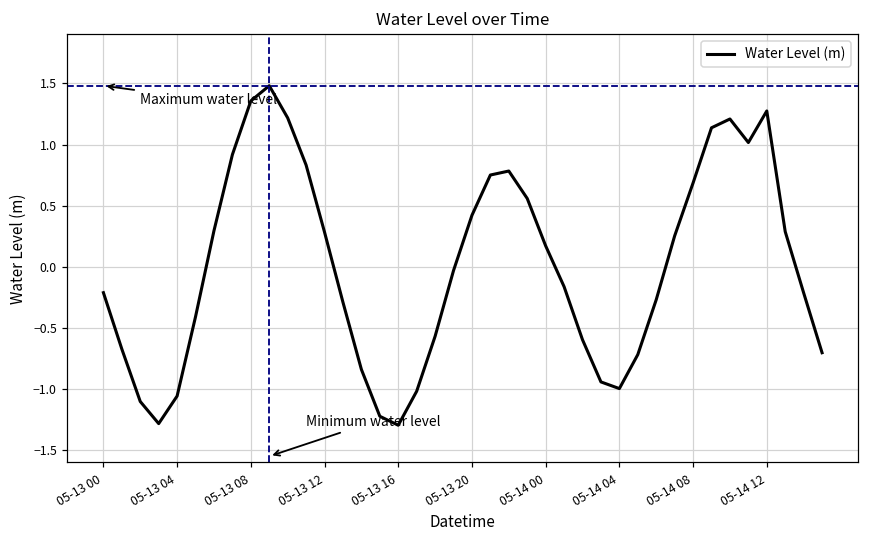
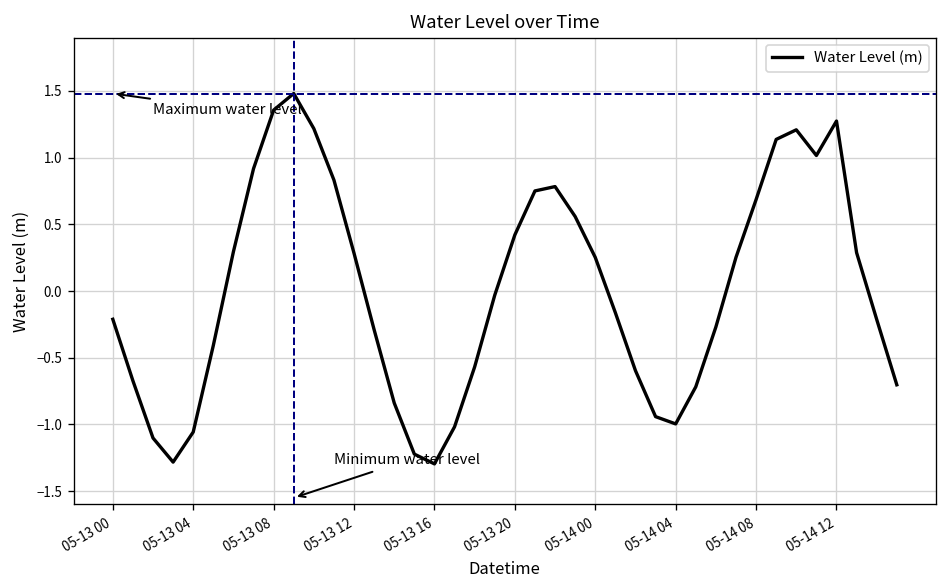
05-14 00: 0.17 -> 0.25
